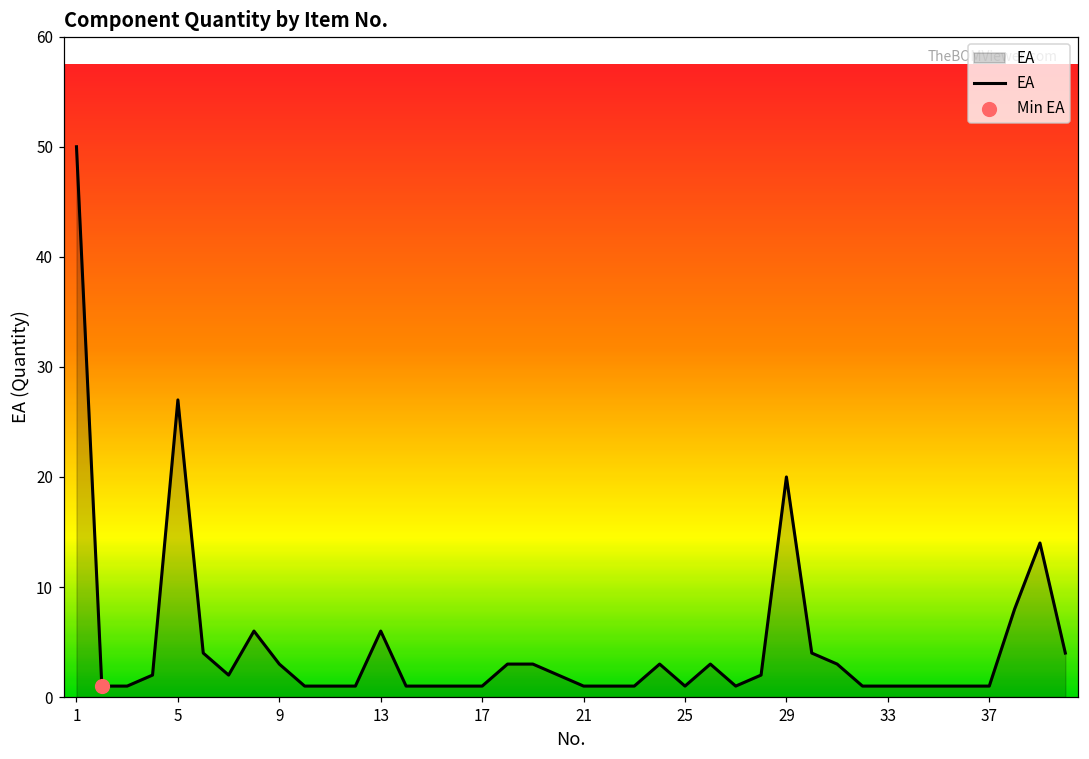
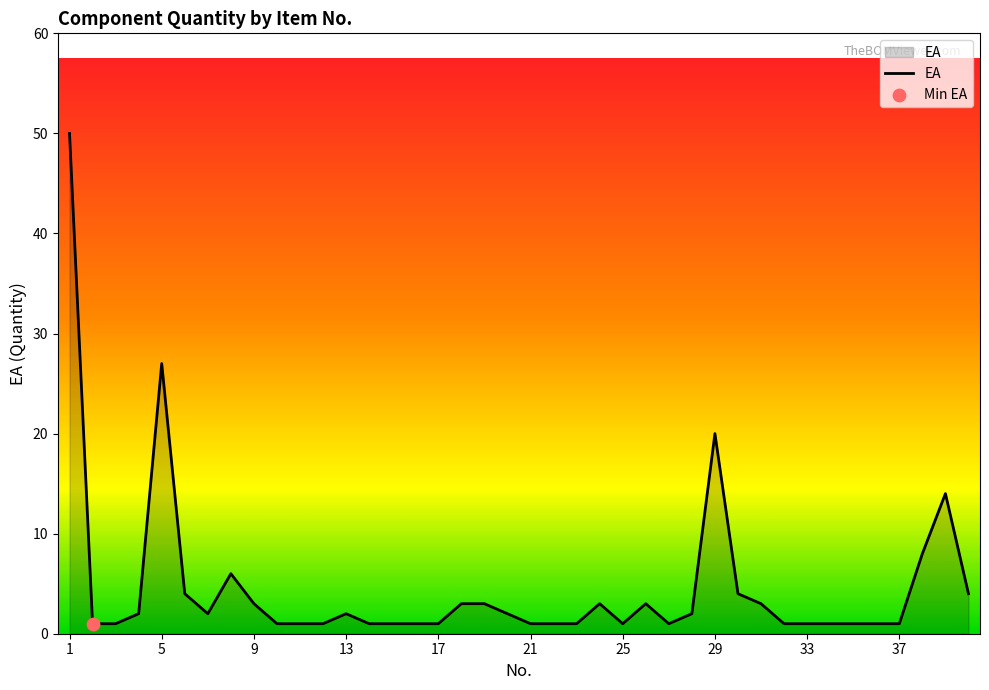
EA, 13: 6 -> 2
